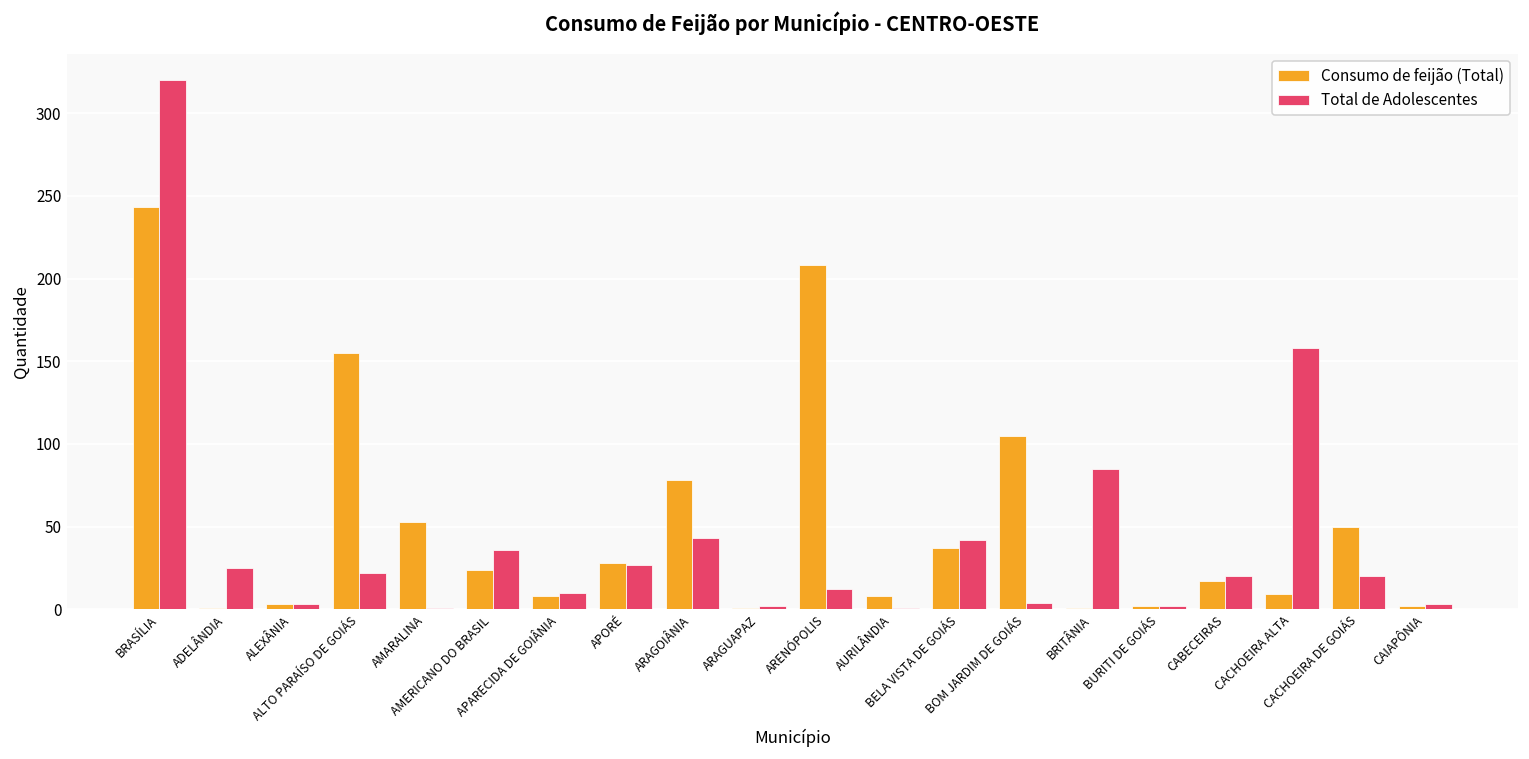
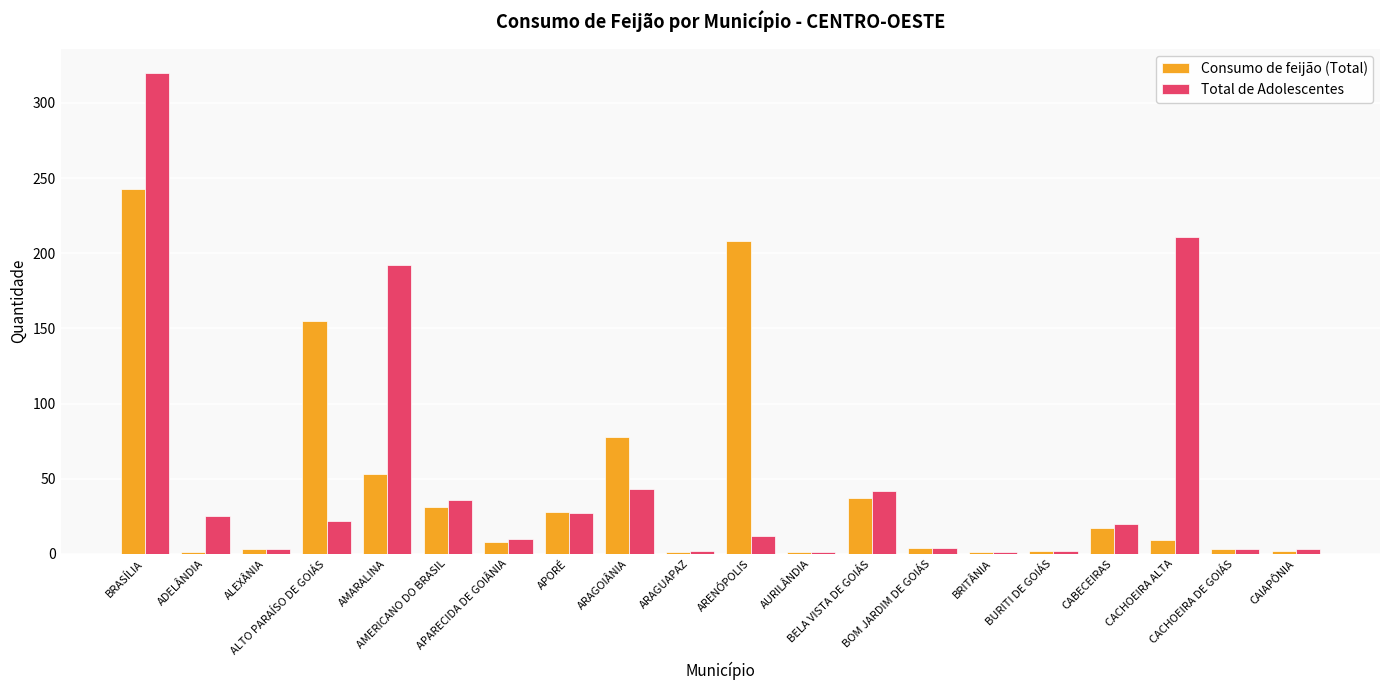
Total de Adolescentes, AMARALINA: 1 -> 192
Consumo de feijão (Total), AMERICANO DO BRASIL: 24 -> 31
Consumo de feijão (Total), AURILÂNDIA: 8 -> 1
Consumo de feijão (Total), BOM JARDIM DE GOIÁS: 105 -> 4
Total de Adolescentes, BRITÂNIA: 85 -> 1
Total de Adolescentes, CACHOEIRA ALTA: 158 -> 211
Consumo de feijão (Total), CACHOEIRA DE GOIÁS: 50 -> 3
Total de Adolescentes, CACHOEIRA DE GOIÁS: 20 -> 3
